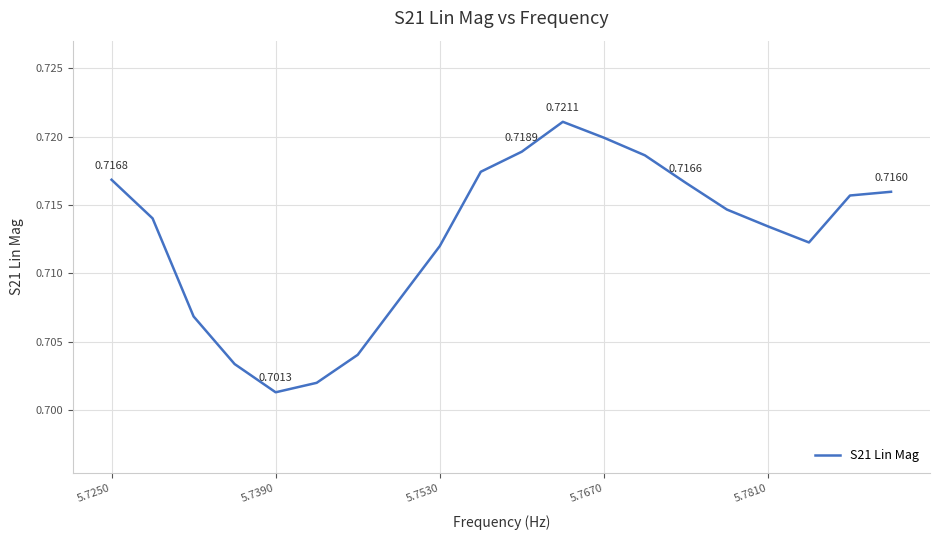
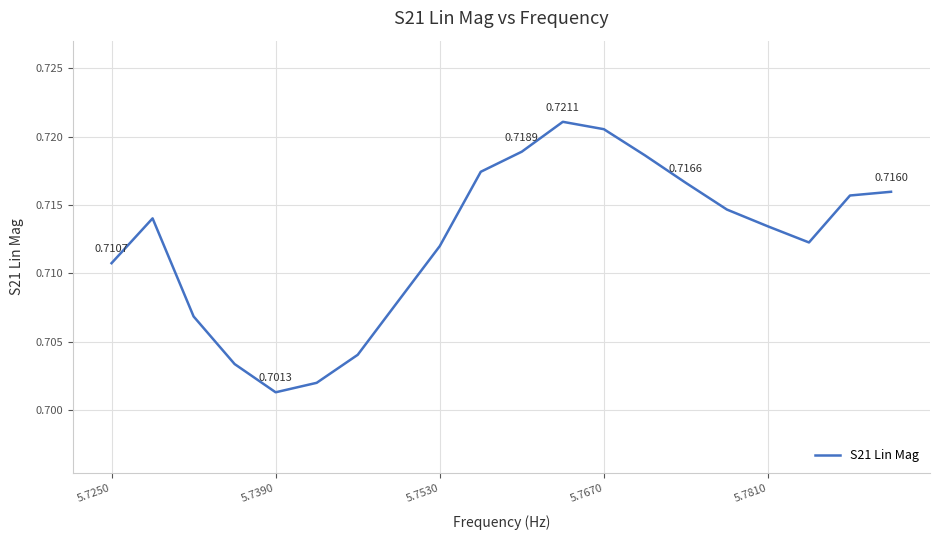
5.7250: 0.7168 -> 0.7107
5.7670: 0.7199 -> 0.7205
